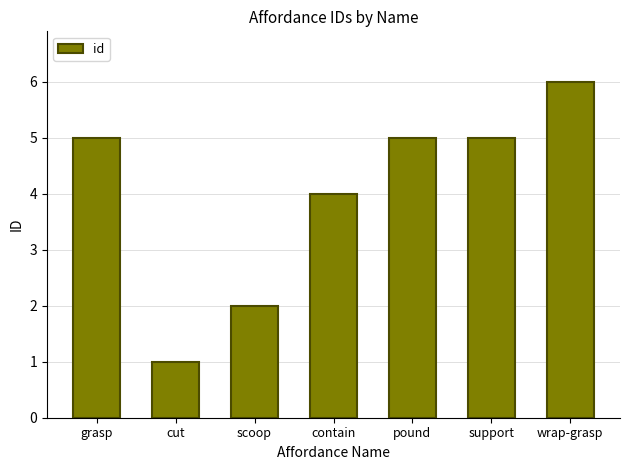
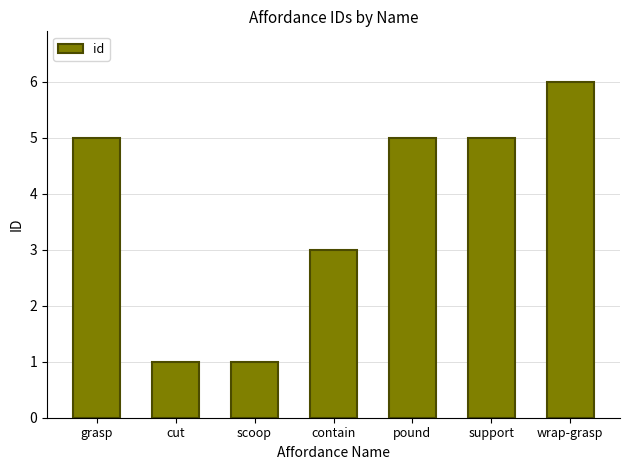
scoop: 2 -> 1
contain: 4 -> 3
